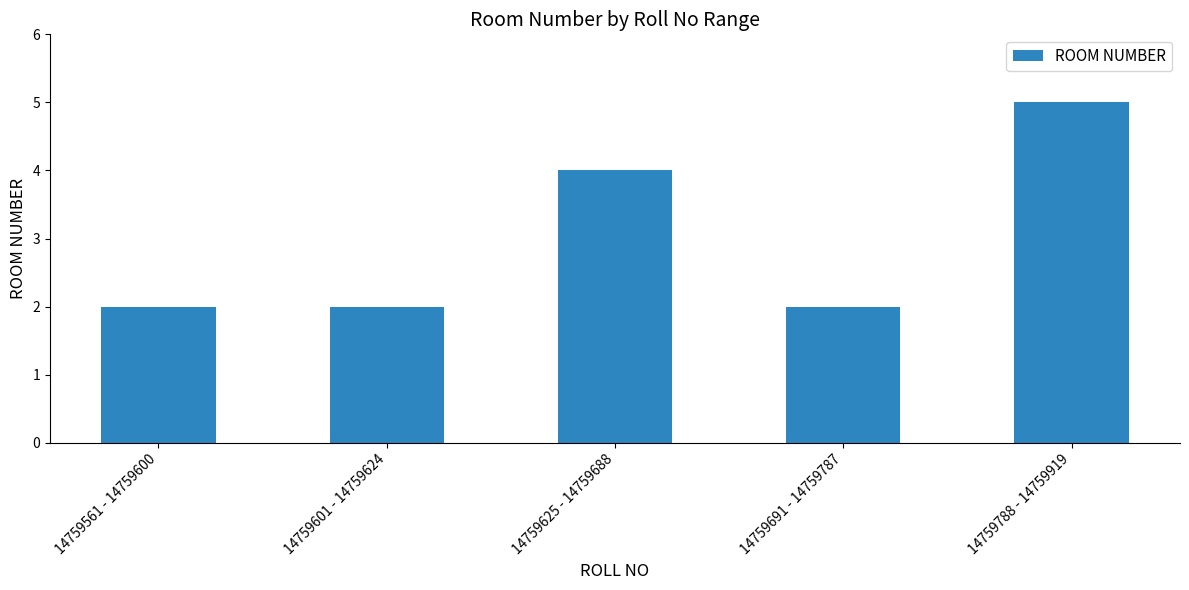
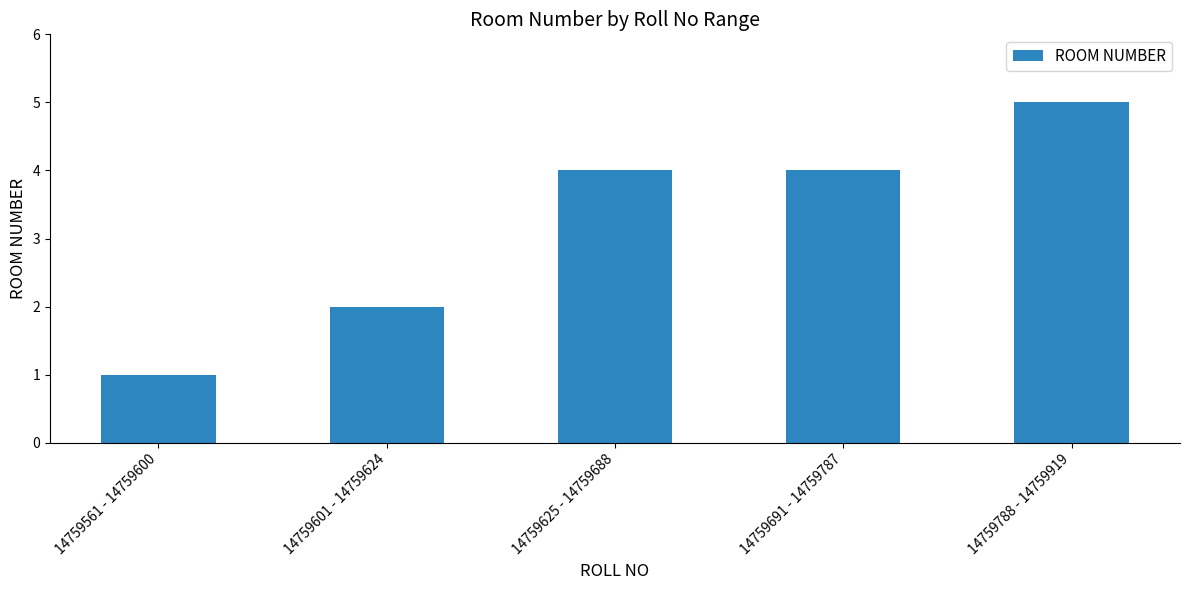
14759561 - 14759600: 2 -> 1
14759691 - 14759787: 2 -> 4
